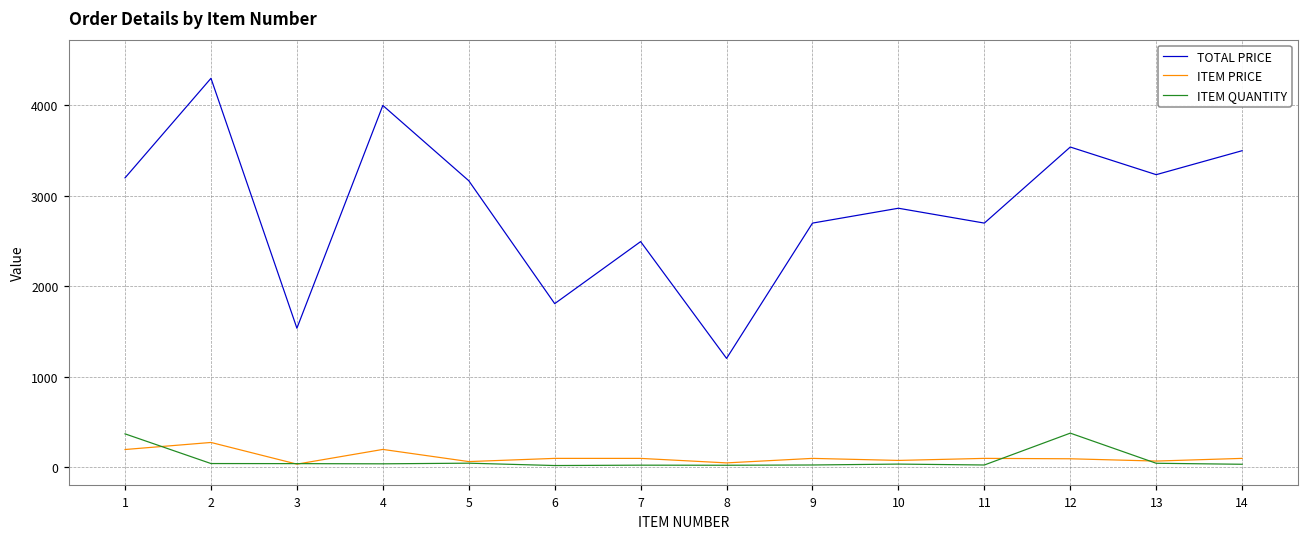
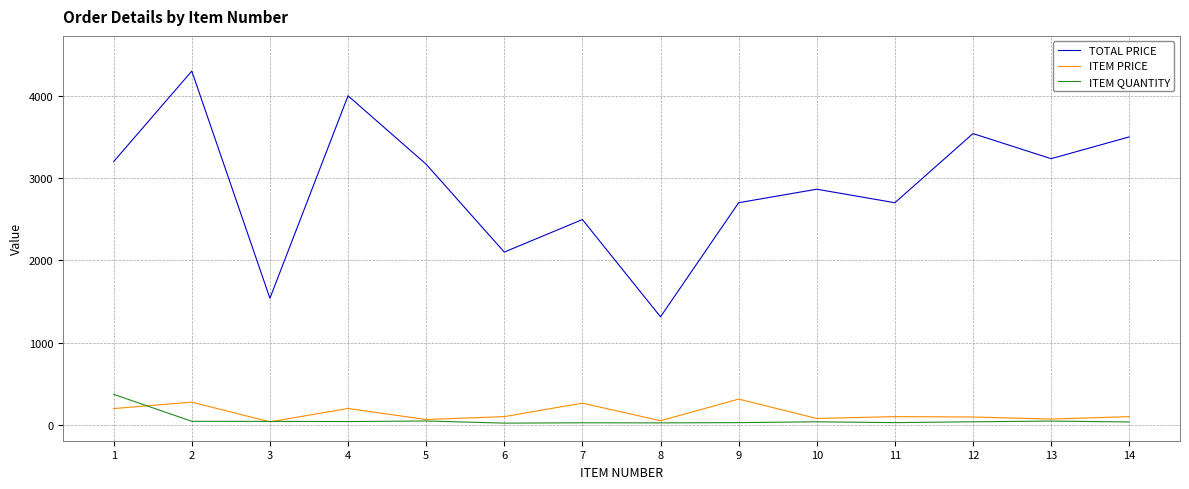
TOTAL PRICE, 6: 1800 -> 2100
ITEM PRICE, 7: 100 -> 300
TOTAL PRICE, 8: 1200 -> 1300
ITEM PRICE, 9: 100 -> 300
ITEM QUANTITY, 12: 400 -> 0
